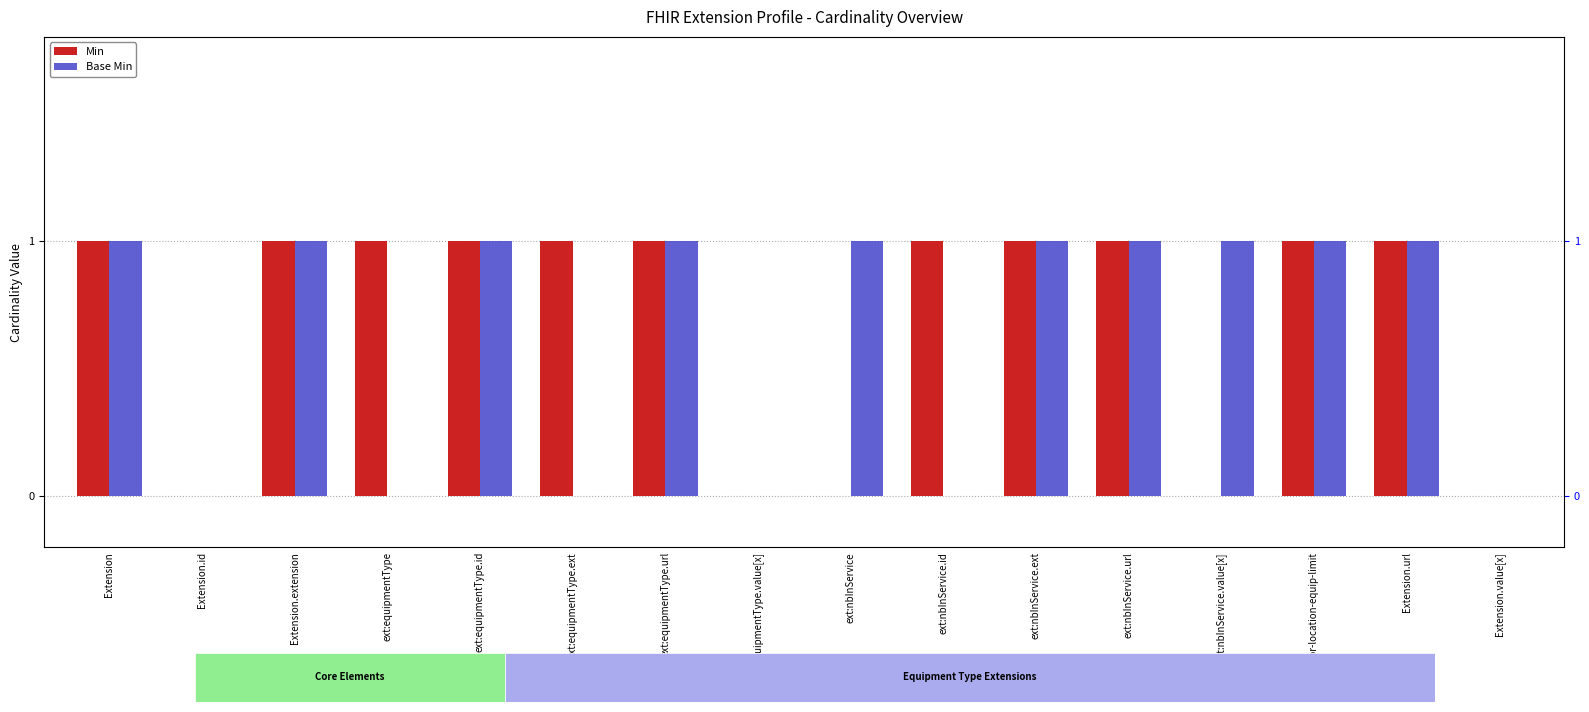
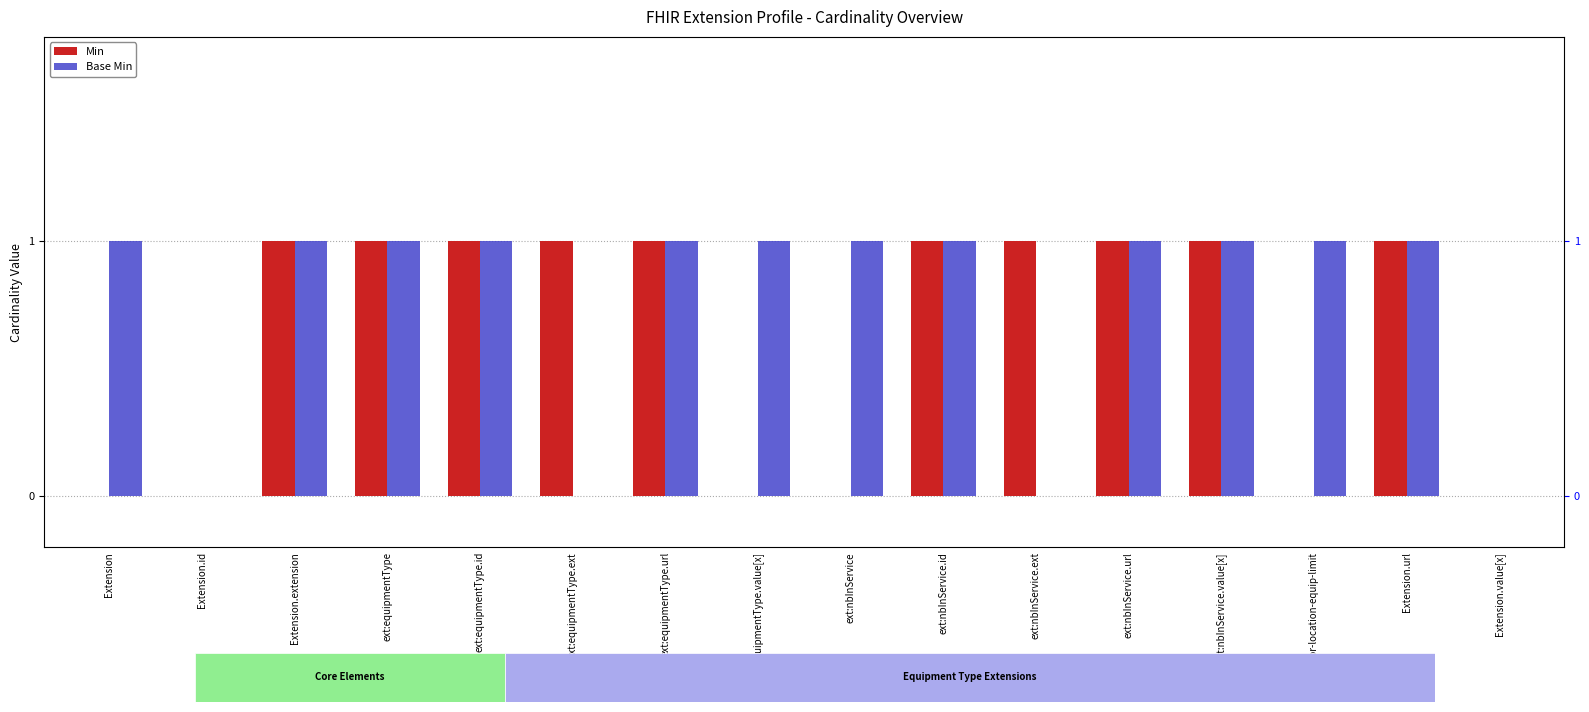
Min, Extension: 1 -> 0
Base Min, ext:equipmentType: 0 -> 1
Base Min, ext:equipmentType.value[x]: 0 -> 1
Base Min, ext:nbInService.id: 0 -> 1
Base Min, ext:nbInService.ext: 1 -> 0
Min, ext:nbInService.value[x]: 0 -> 1
Min, ext:ror-location-equip-limit: 1 -> 0
